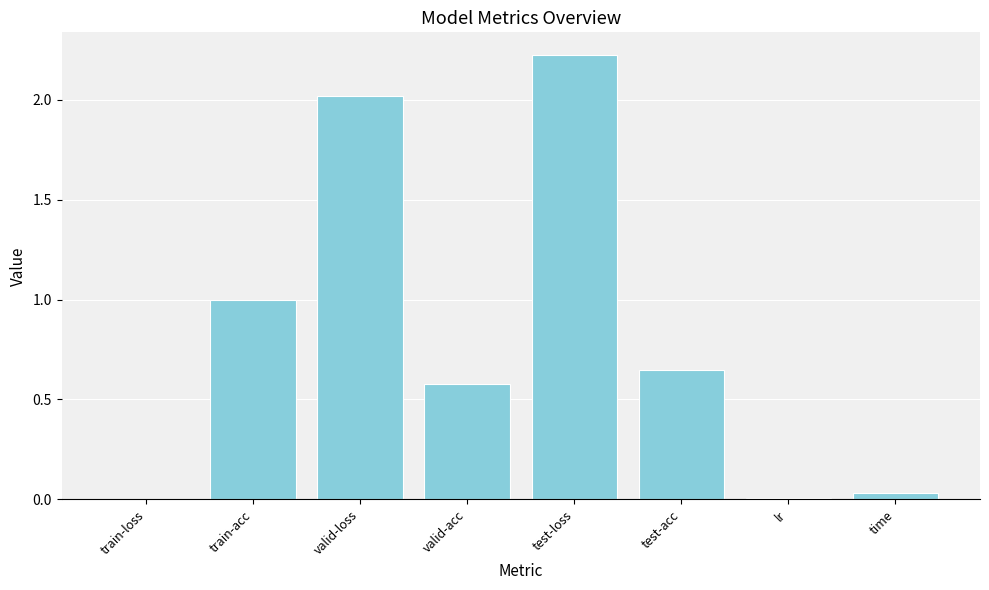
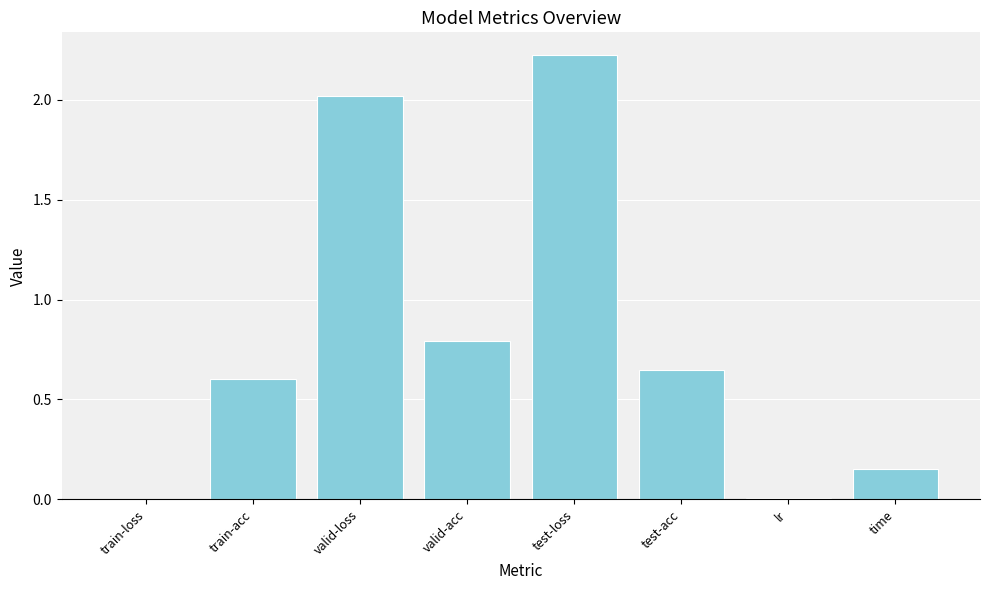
train-acc: 1.0 -> 0.6
valid-acc: 0.58 -> 0.79
time: 0.03 -> 0.15
